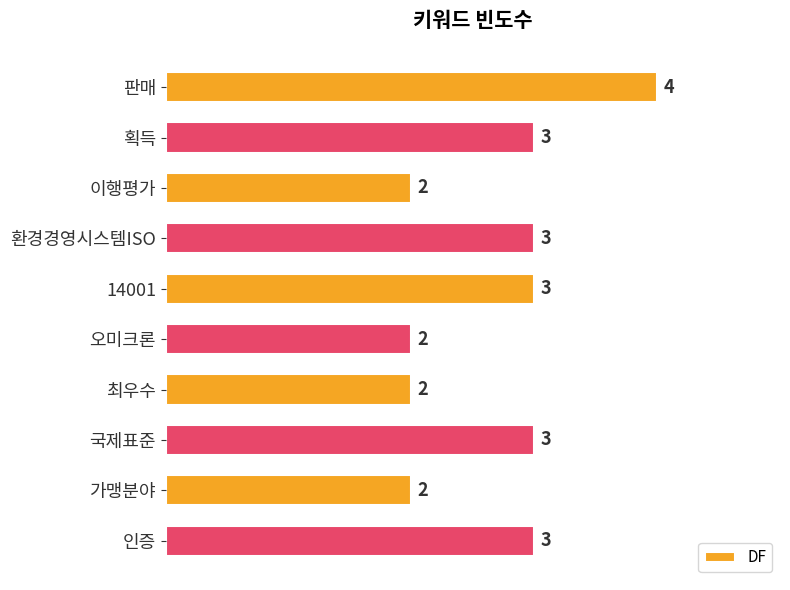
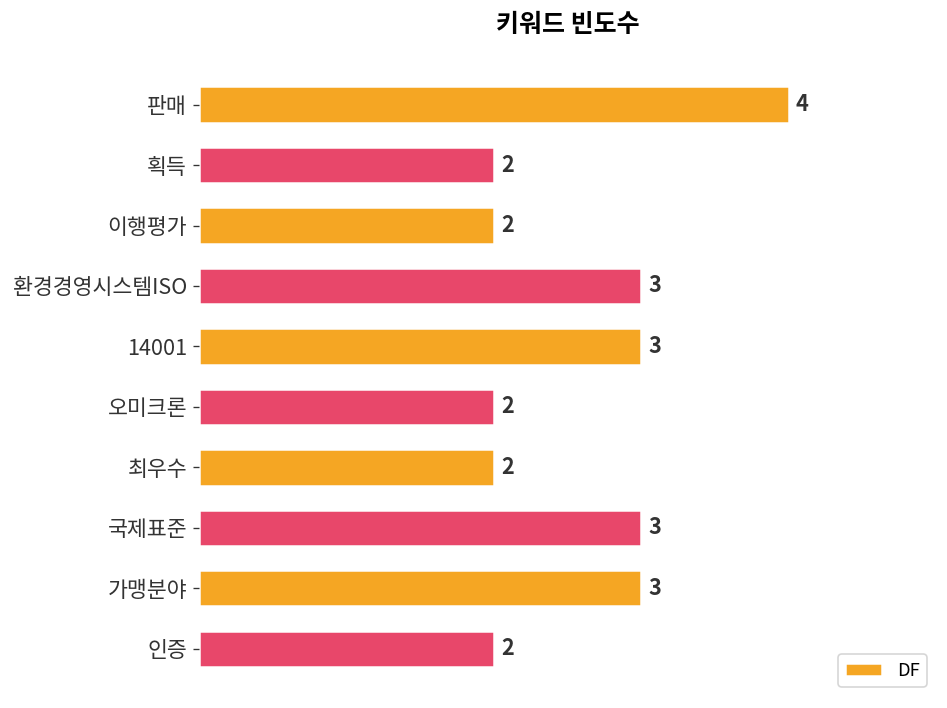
획득: 3 -> 2
가맹분야: 2 -> 3
인증: 3 -> 2
